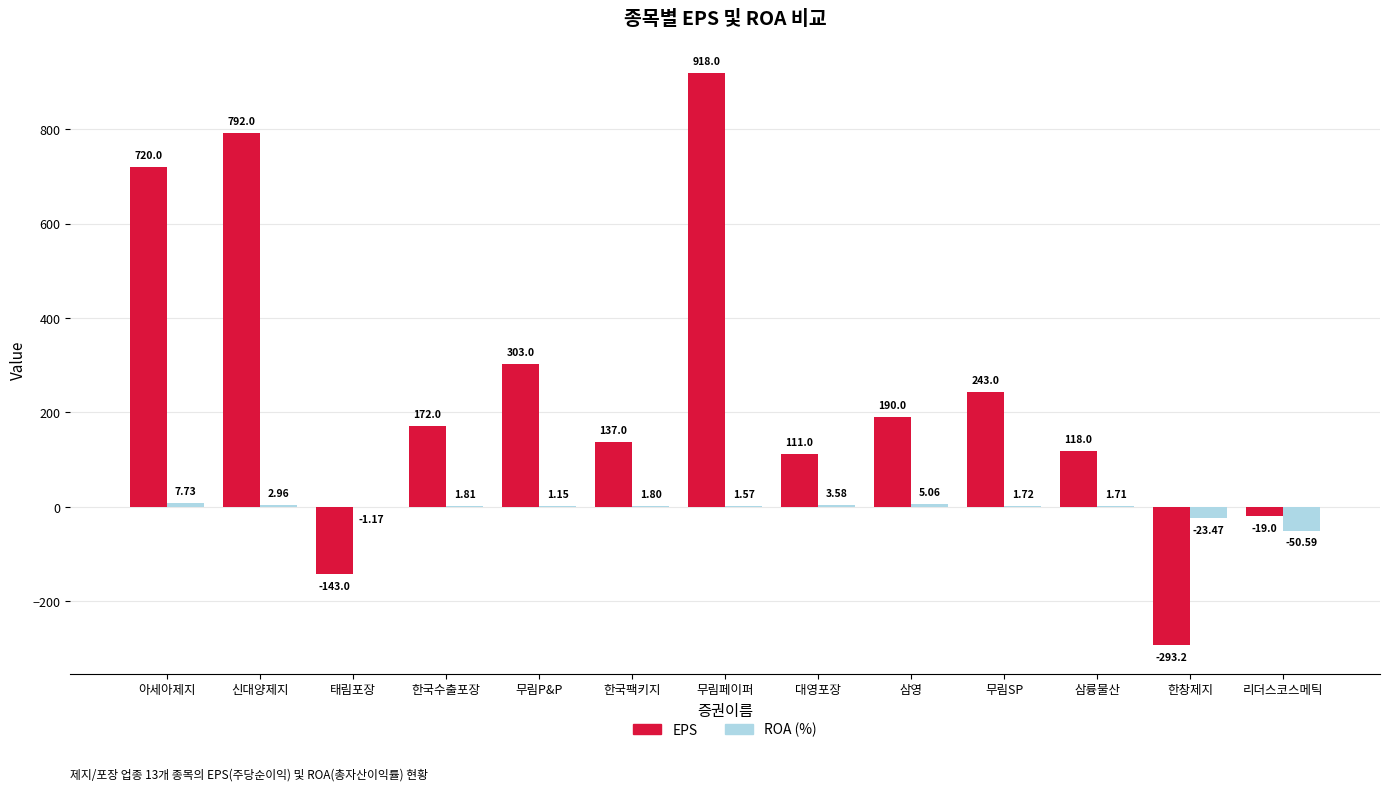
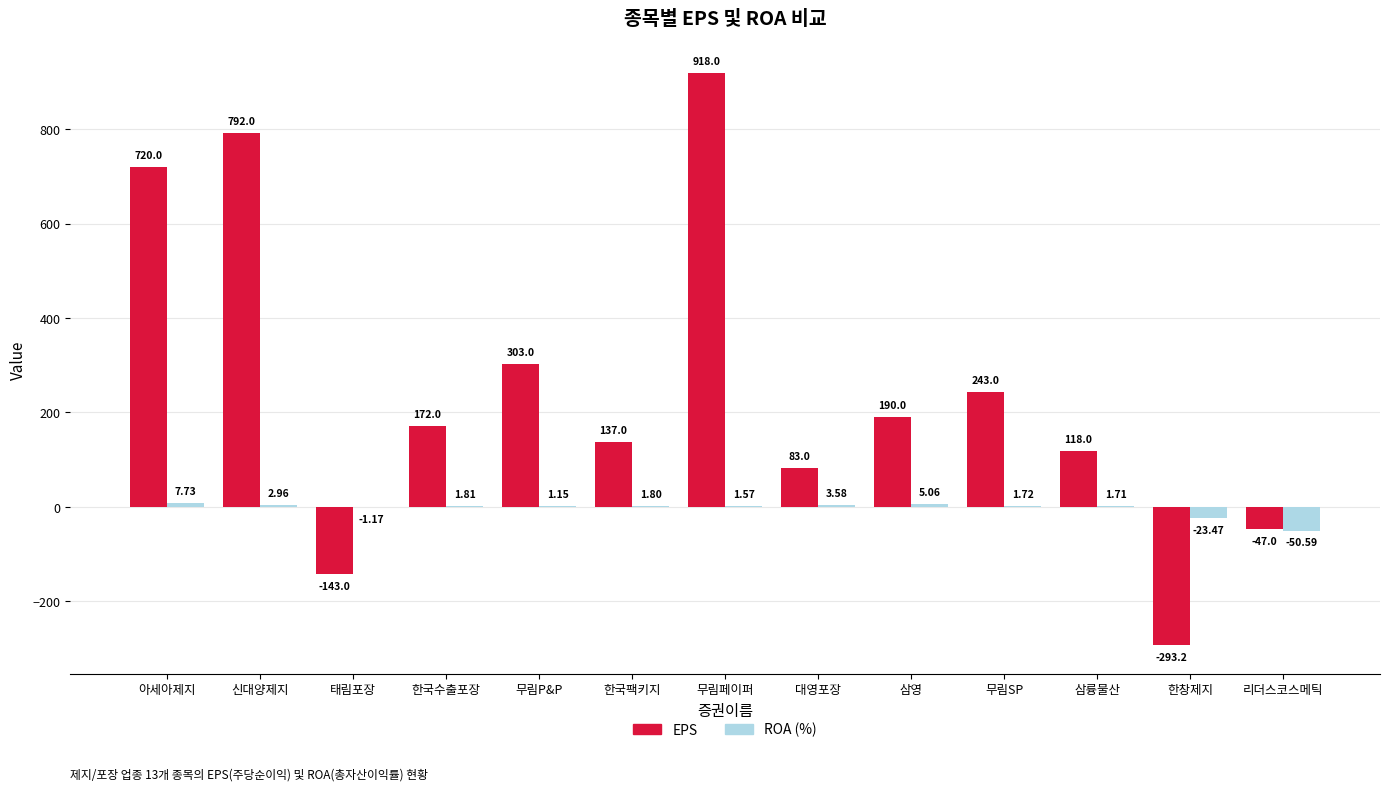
EPS, 대영포장: 111.0 -> 83.0
EPS, 리더스코스메틱: -19.0 -> -47.0
